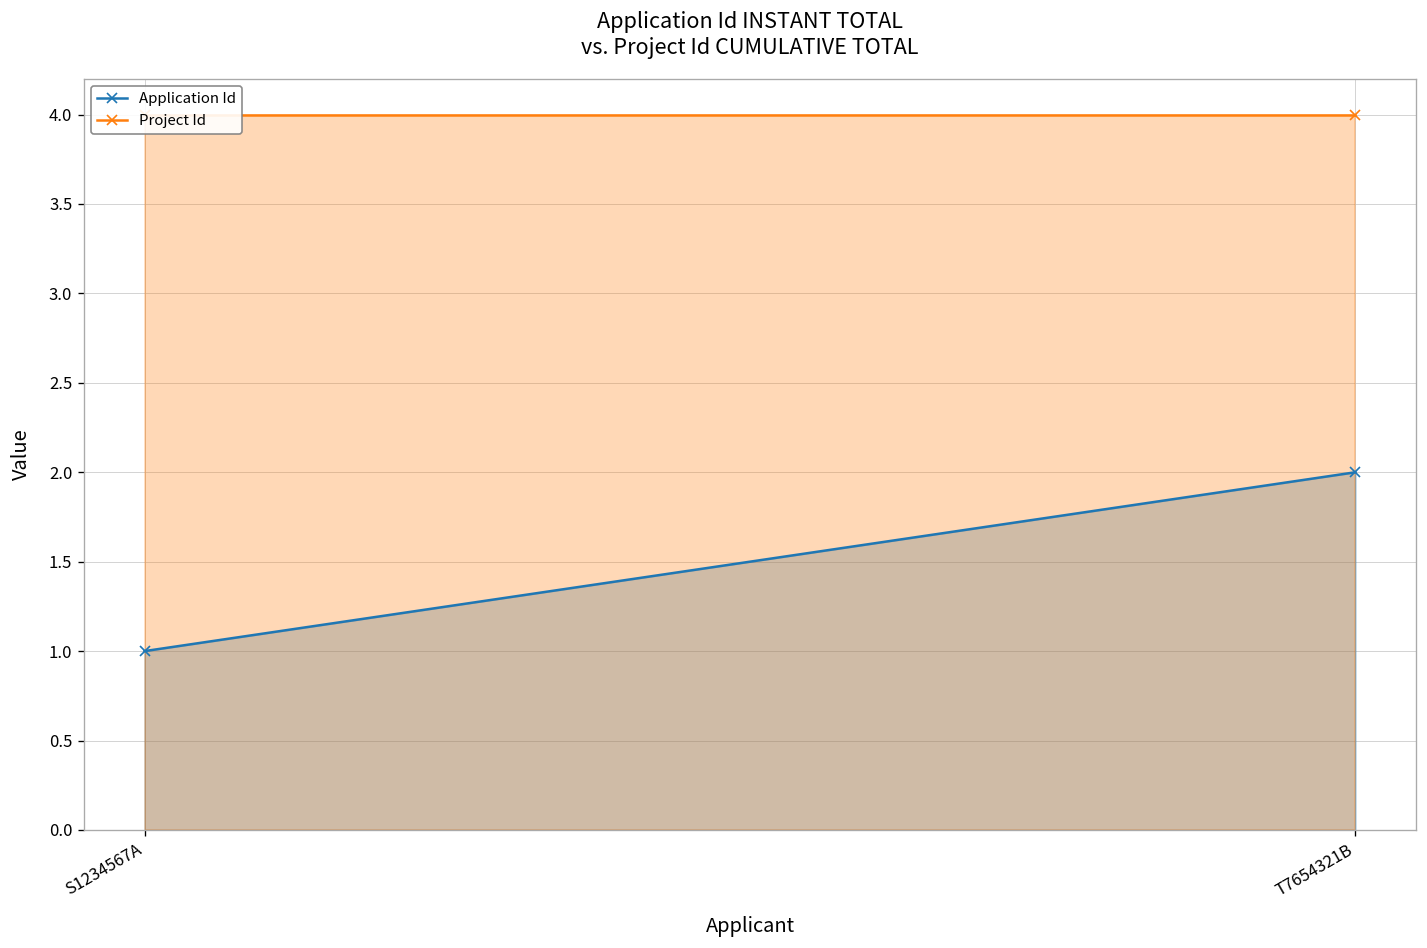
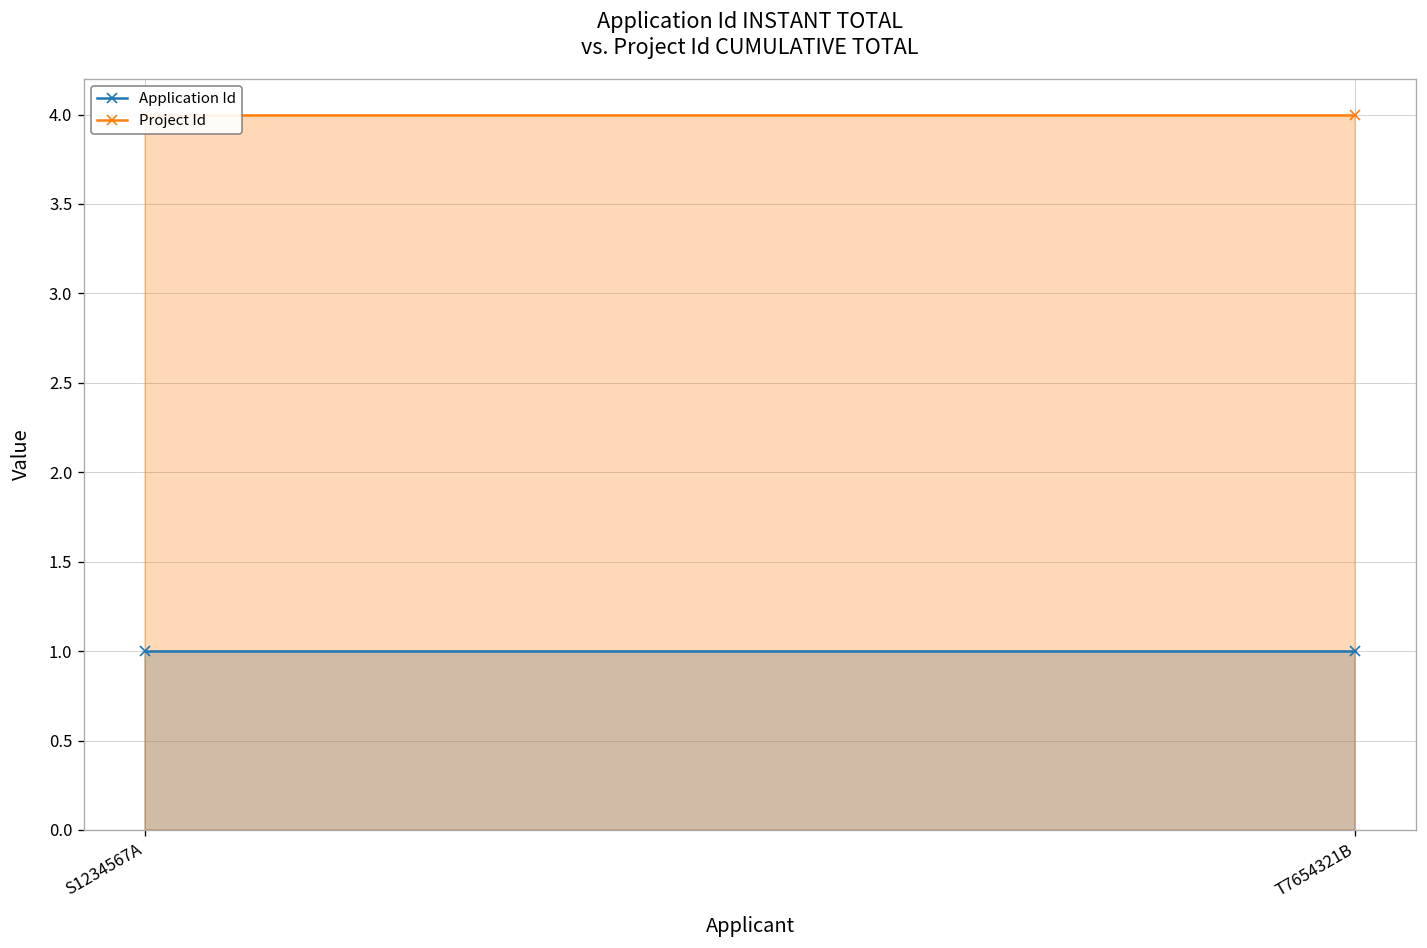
Application Id, T7654321B: 2 -> 1
